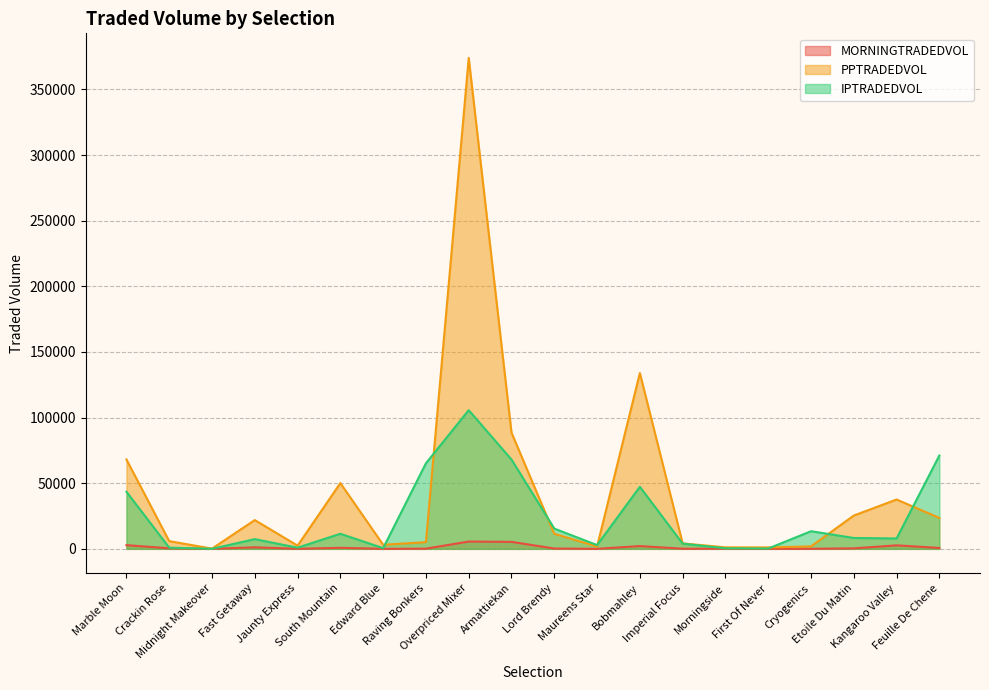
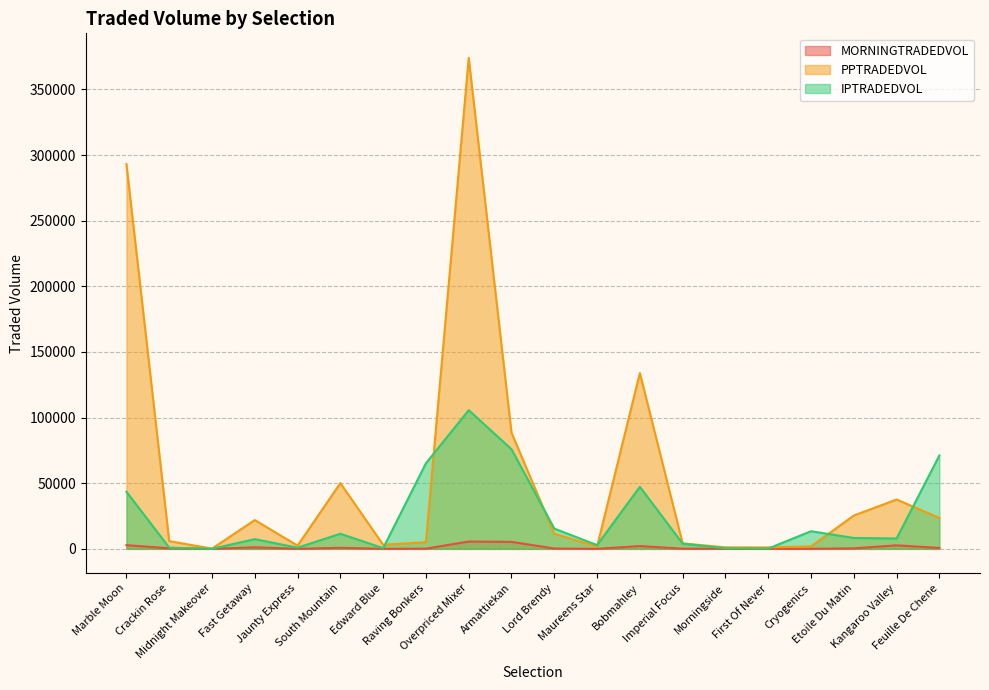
PPTRADEDVOL, Marble Moon: 68000 -> 293000
IPTRADEDVOL, Armattiekan: 68000 -> 76000
